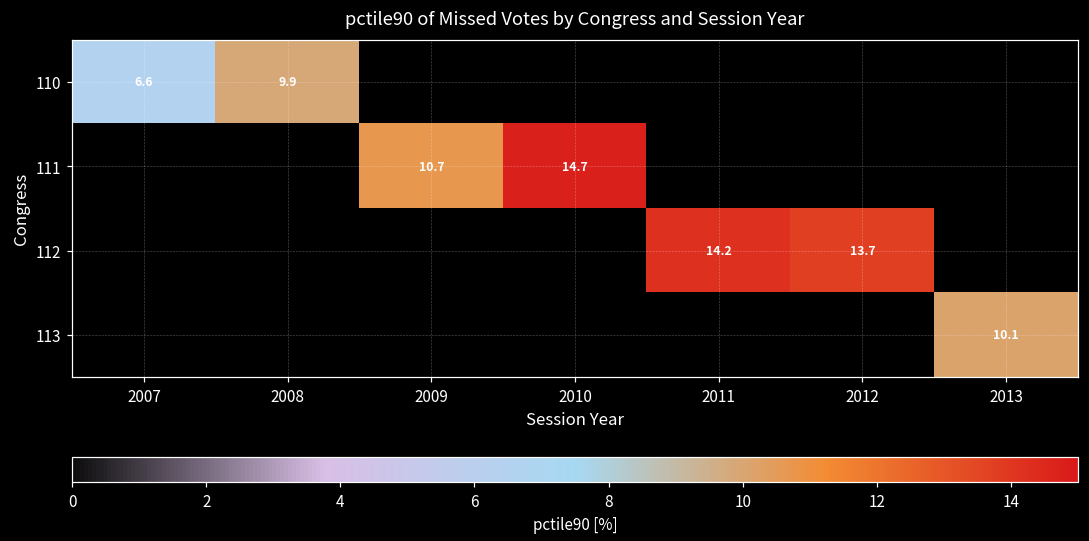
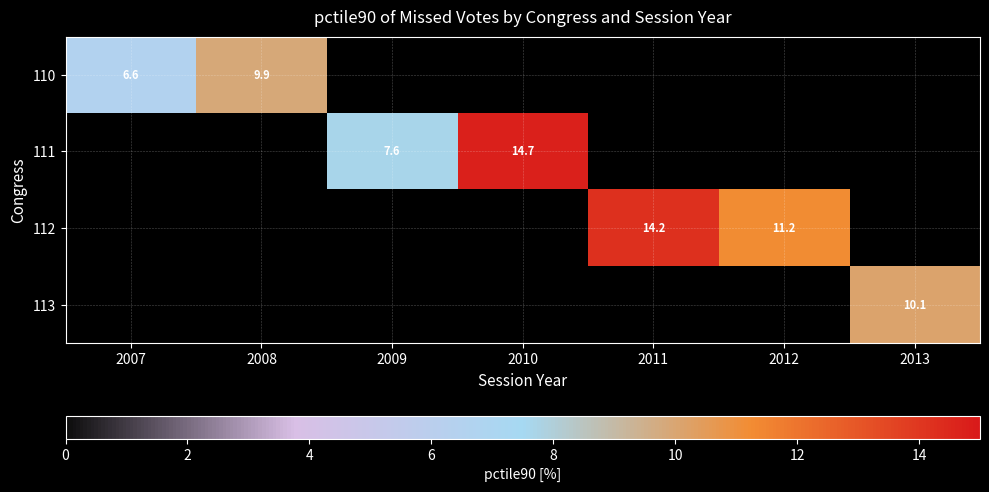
111, 2009: 10.7 -> 7.6
112, 2012: 13.7 -> 11.2
